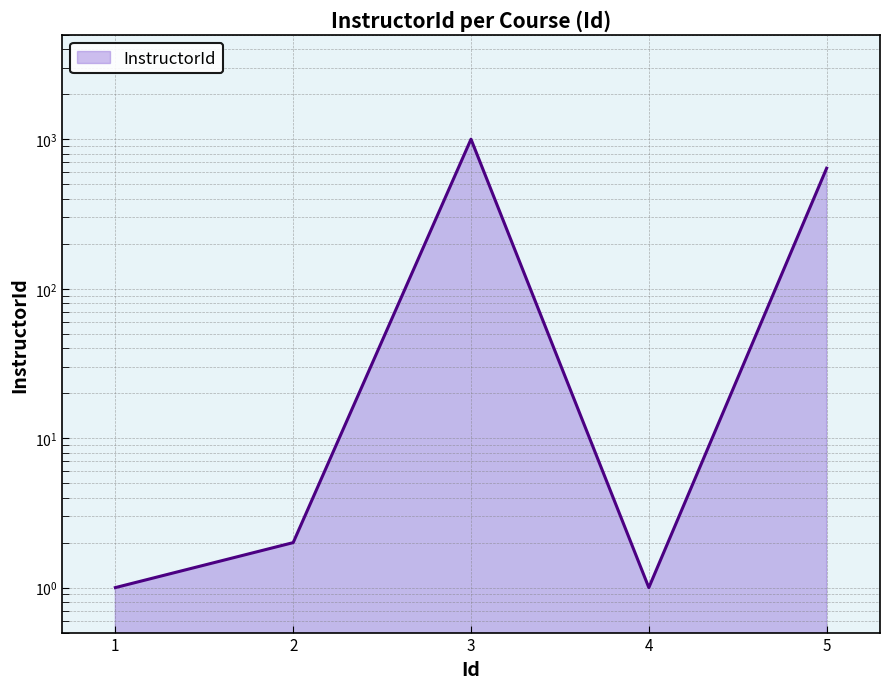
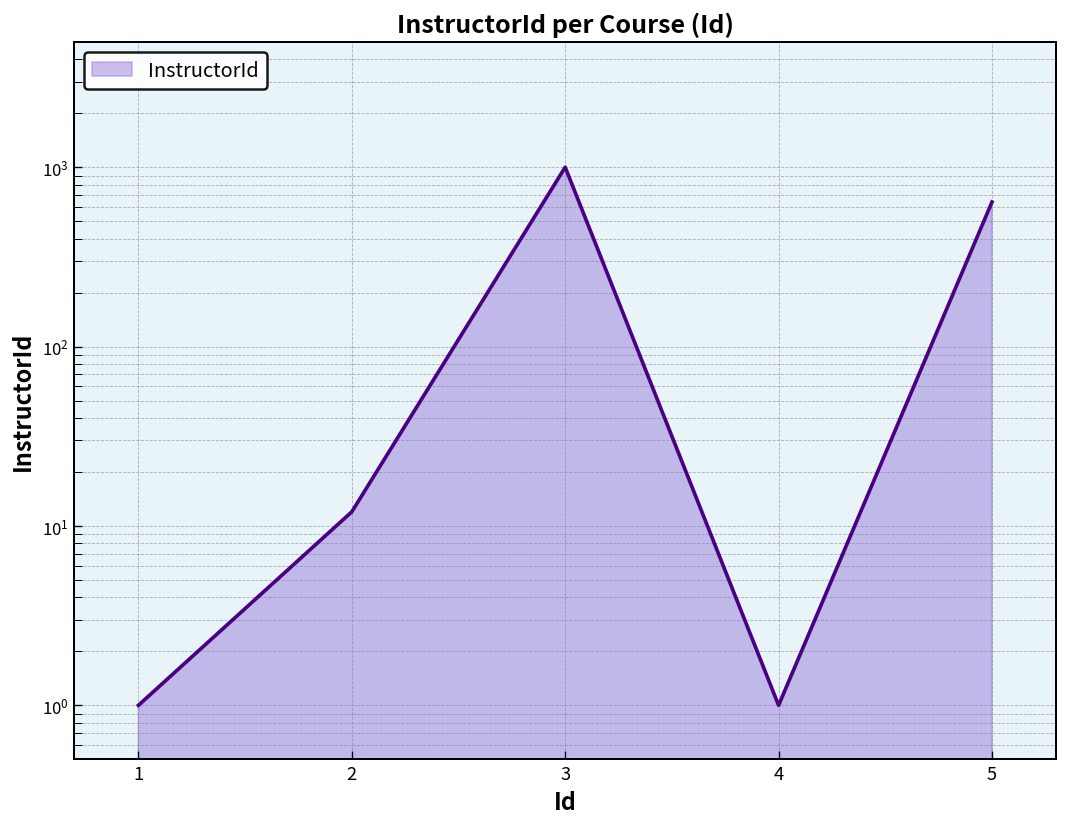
2: 2 -> 12
